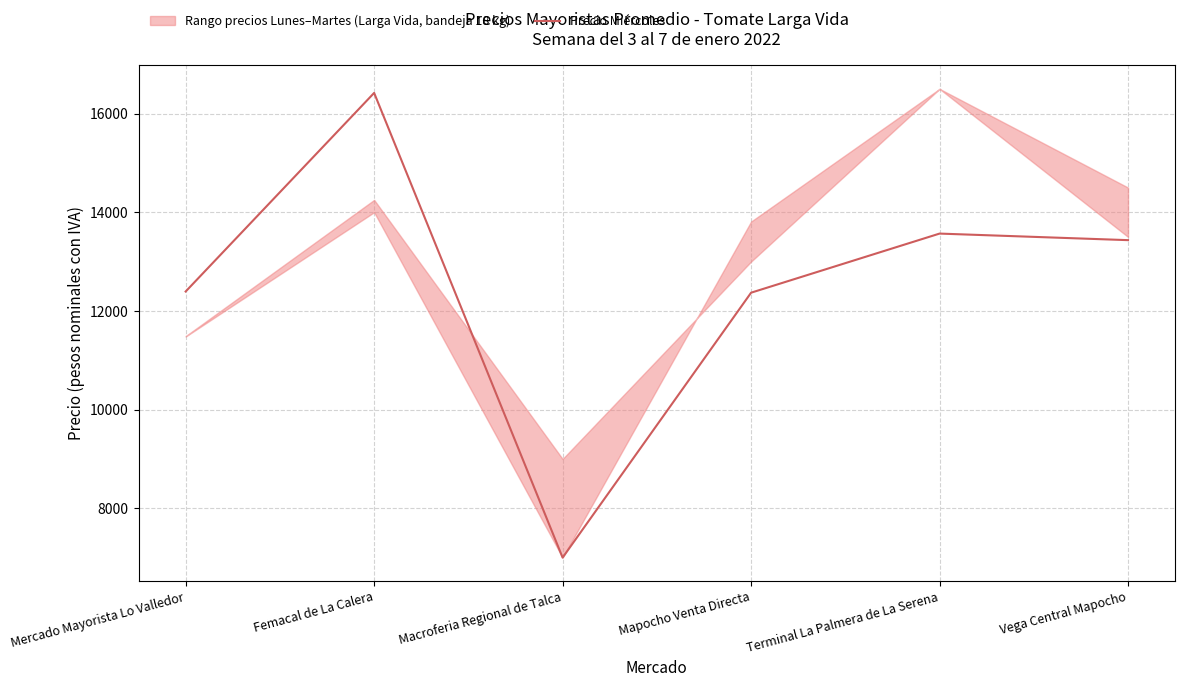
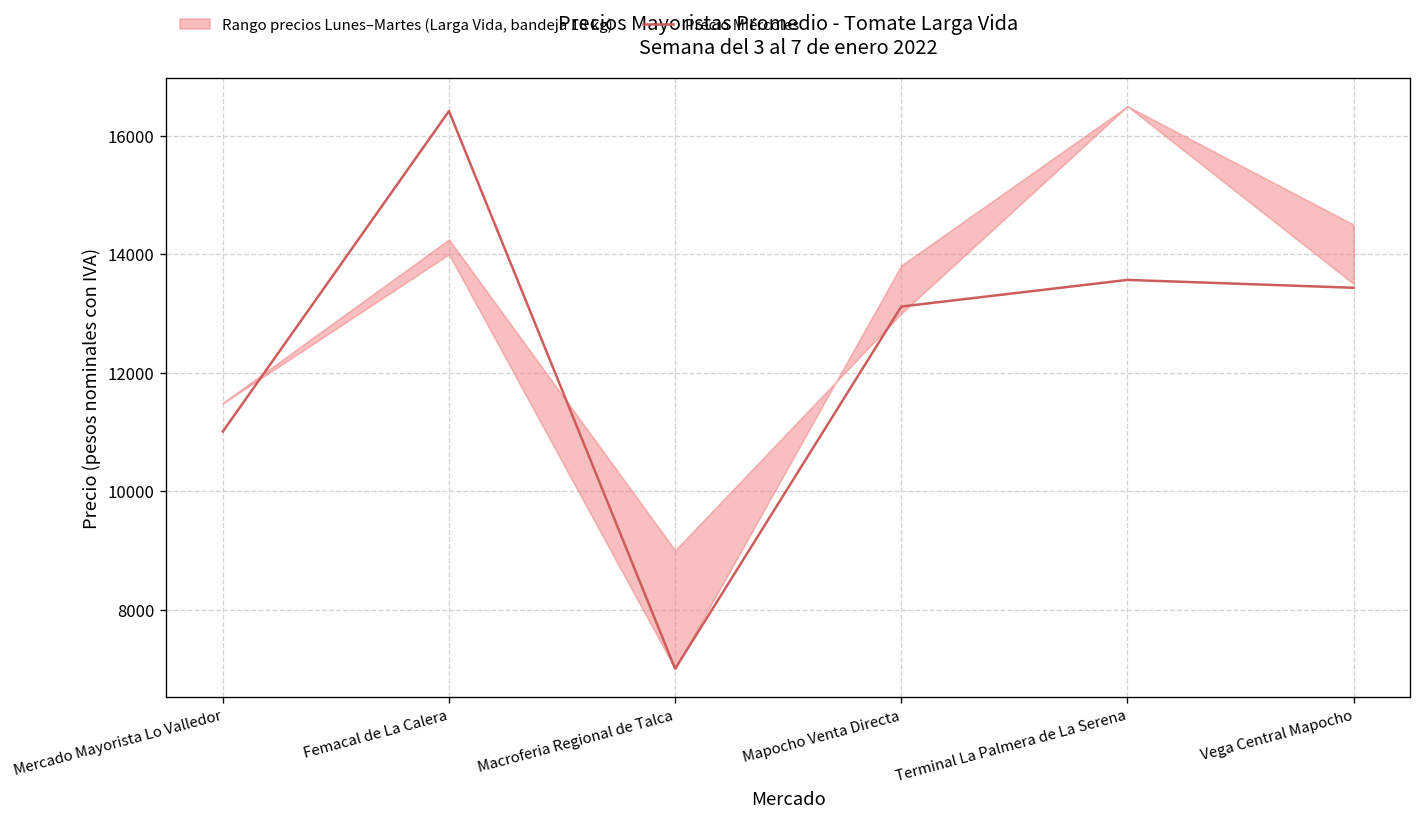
Precio Miércoles, Mercado Mayorista Lo Valledor: 12400 -> 11000
Precio Miércoles, Mapocho Venta Directa: 12400 -> 13100
